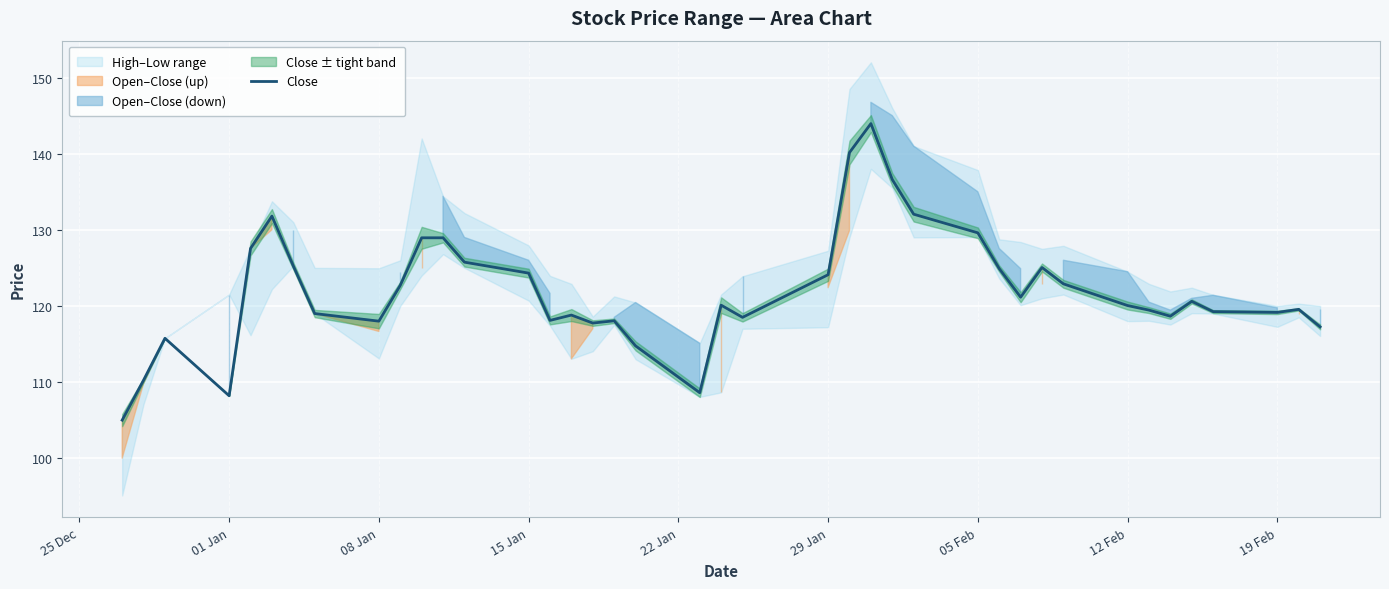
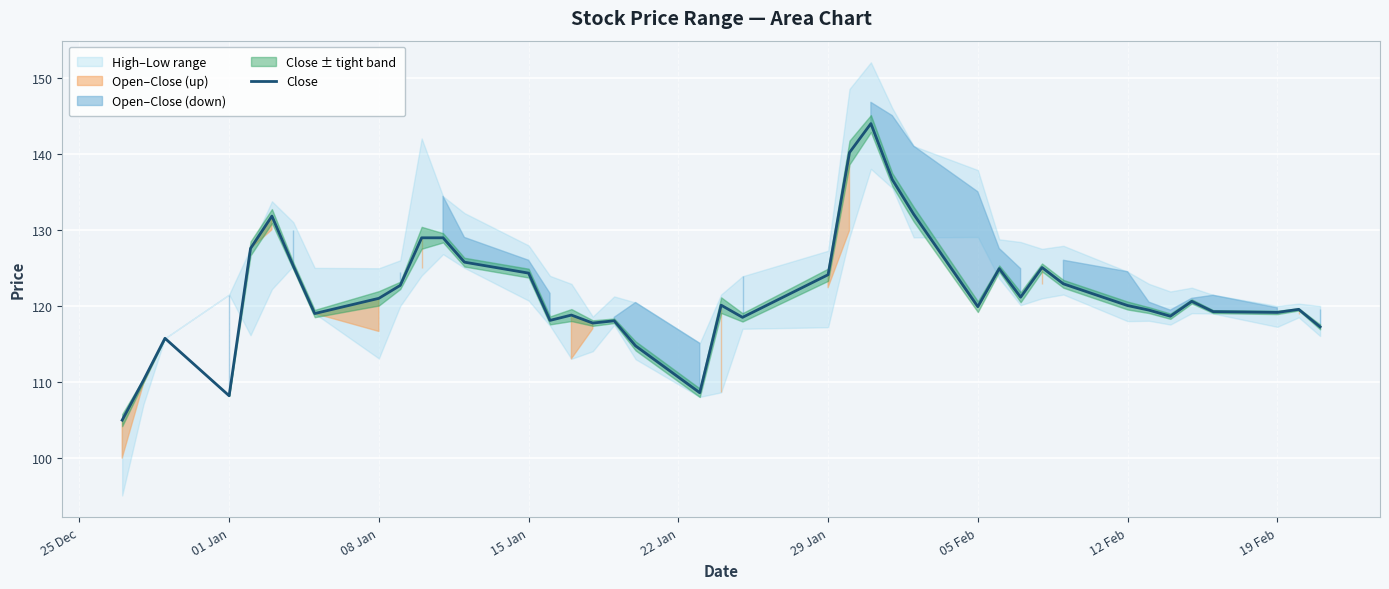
Close, 08 Jan: 118 -> 121
Close, 05 Feb: 130 -> 120
